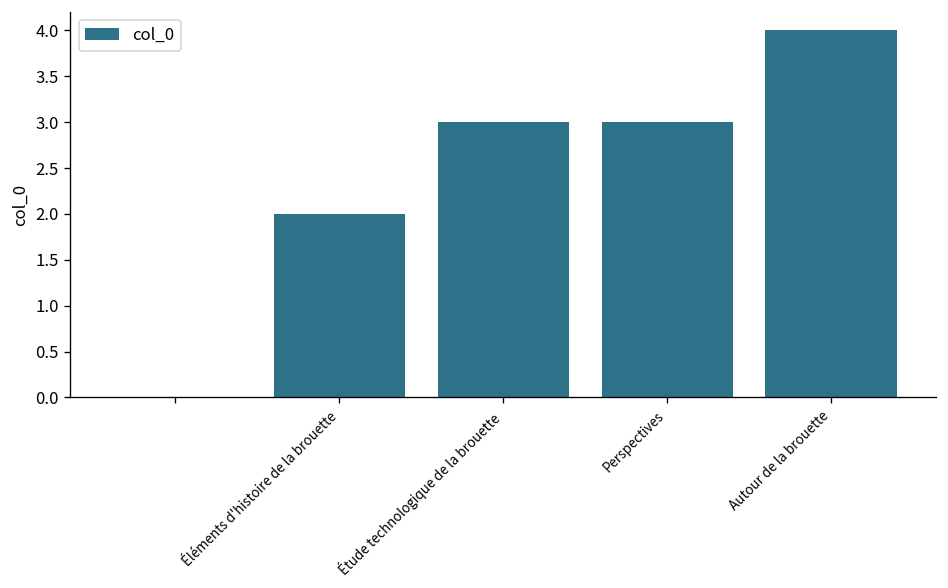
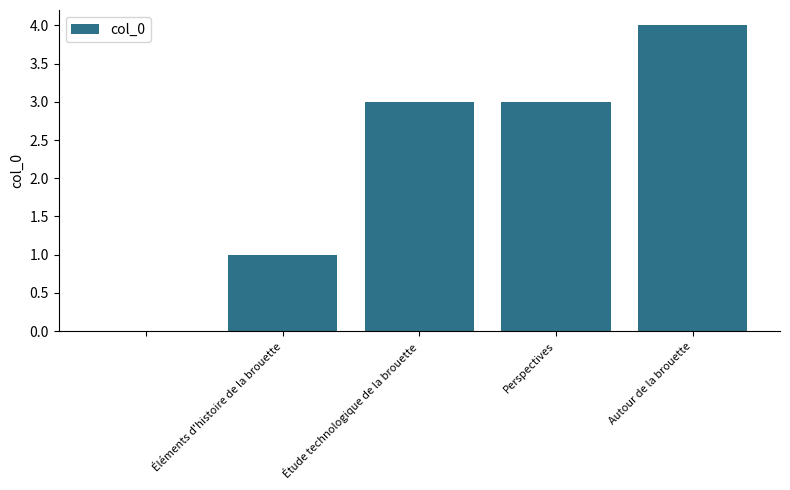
Éléments d'histoire de la brouette: 2 -> 1
